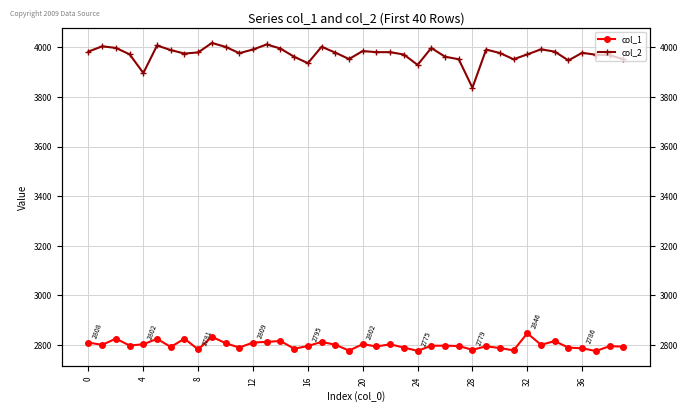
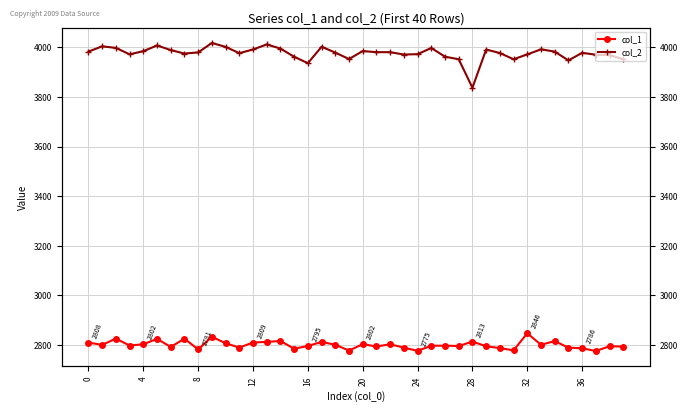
col_2, 4: 3900 -> 3980
col_2, 24: 3930 -> 3970
col_1, 28: 2779 -> 2813
